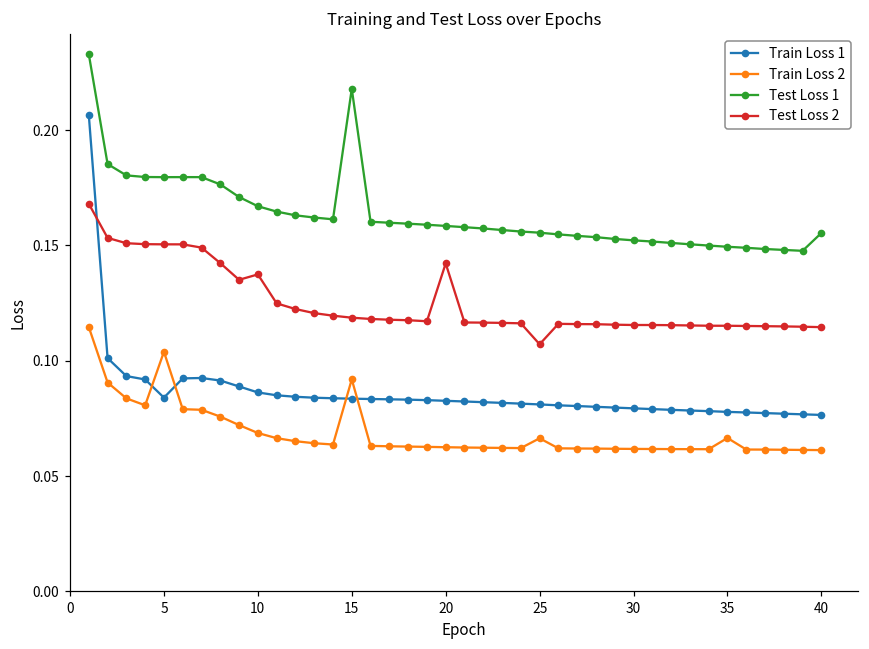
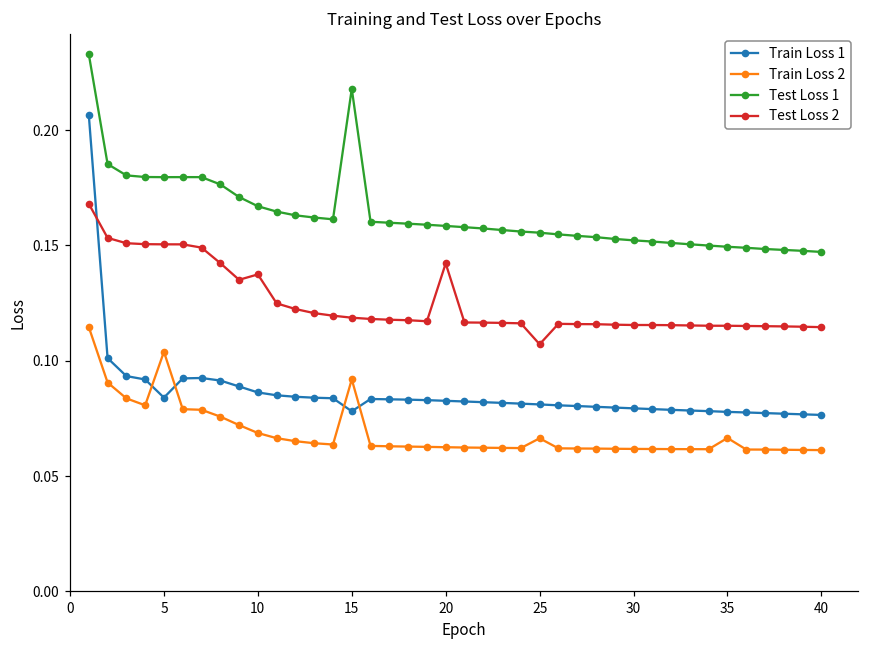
Train Loss 1, 15: 0.084 -> 0.078
Test Loss 1, 40: 0.155 -> 0.147
